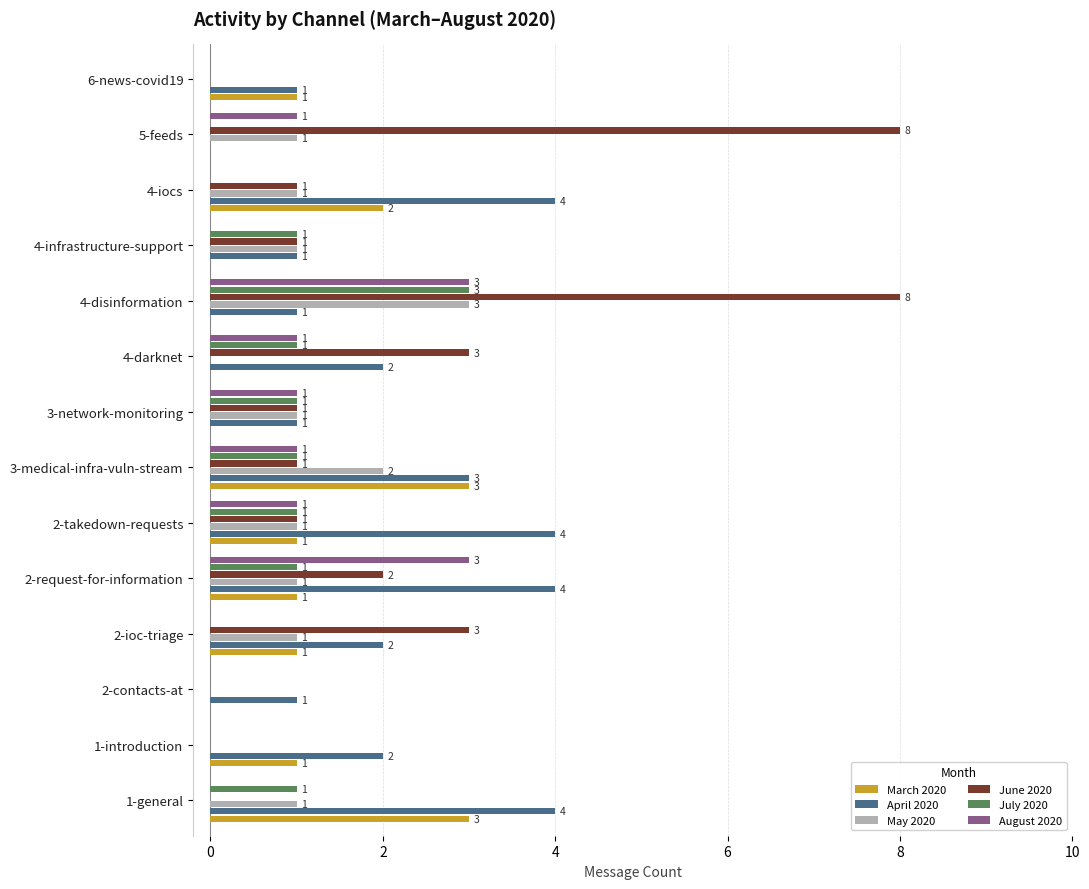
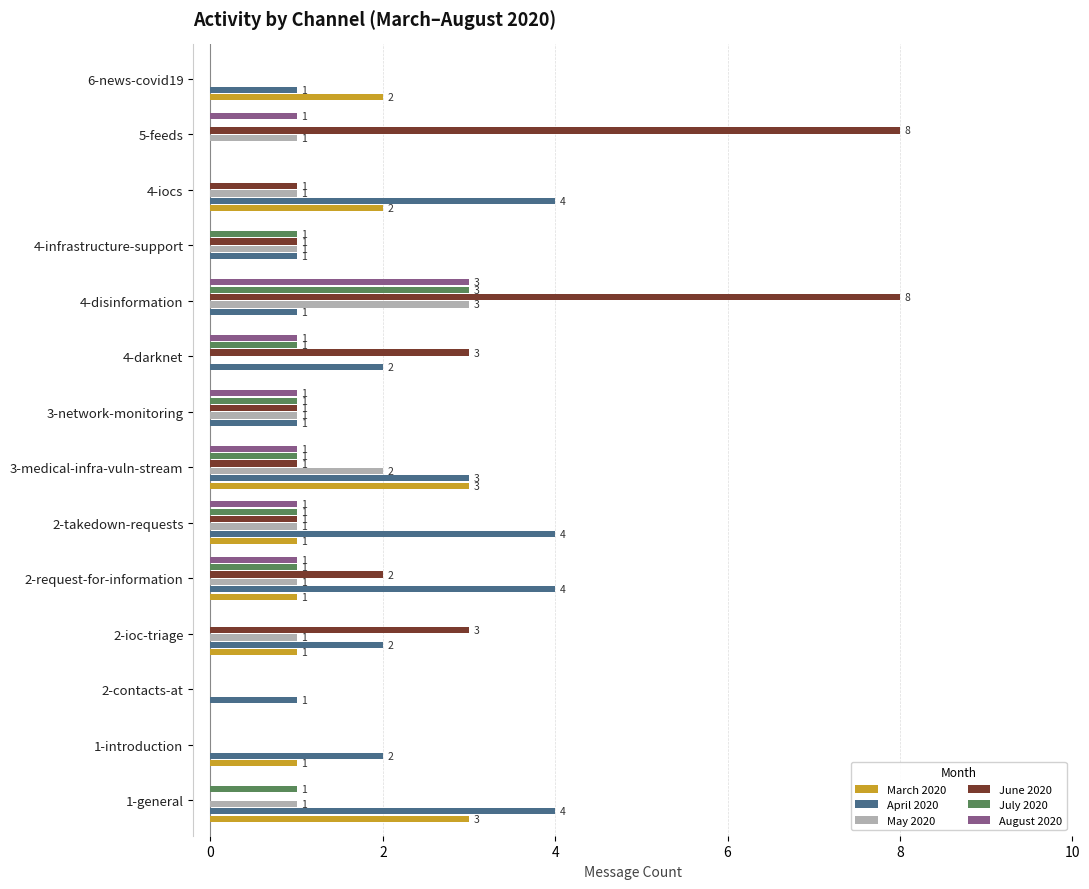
March 2020, 6-news-covid19: 1 -> 2
August 2020, 2-request-for-information: 3 -> 1
